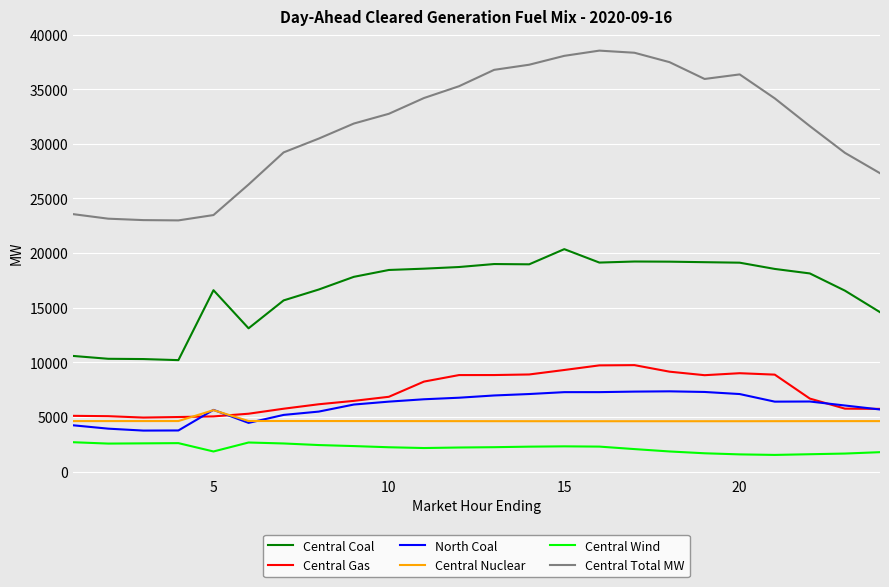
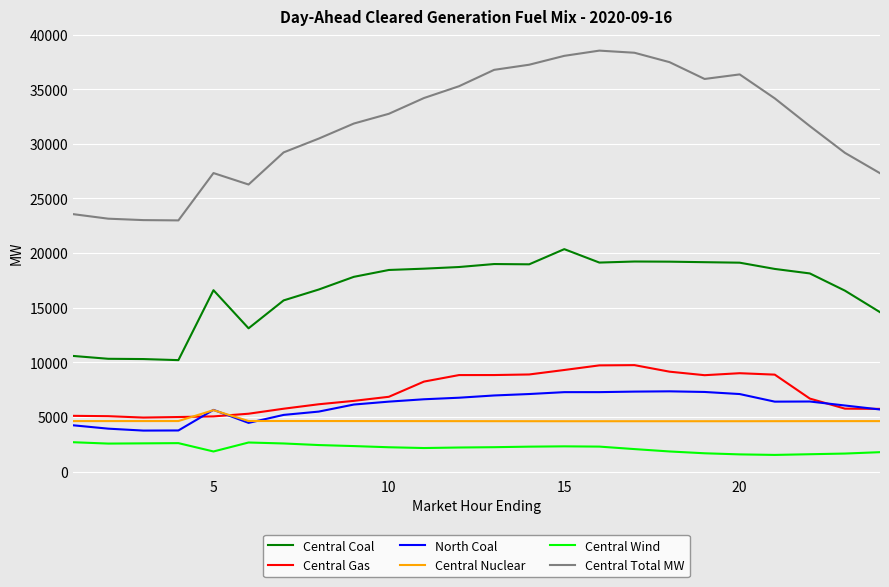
Central Total MW, 5: 23500 -> 27300
